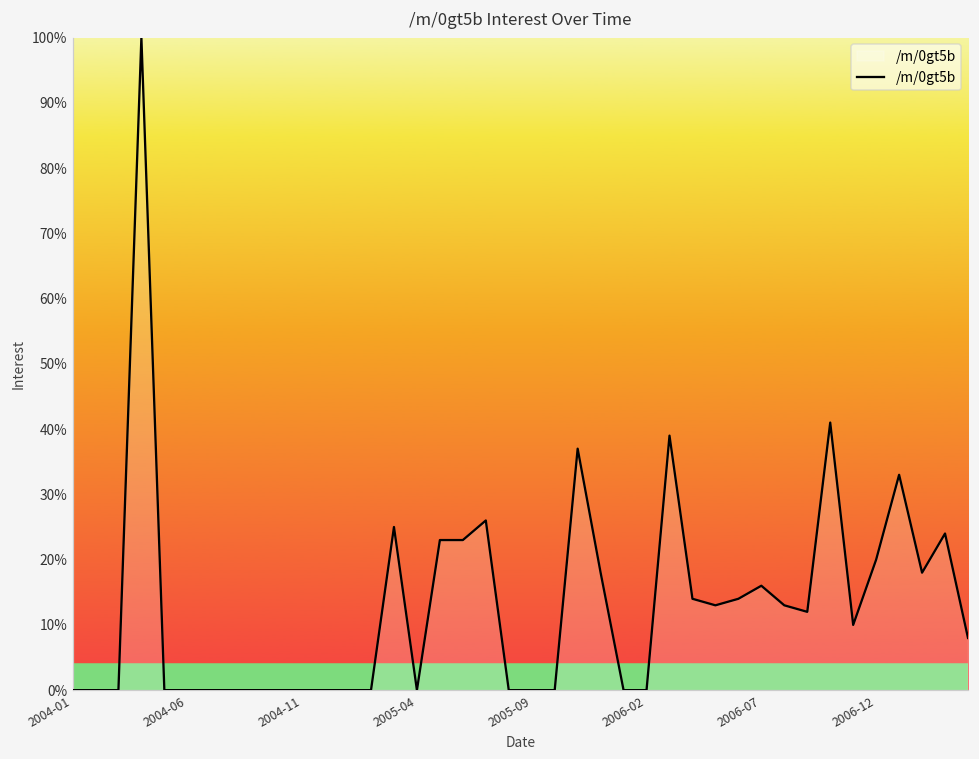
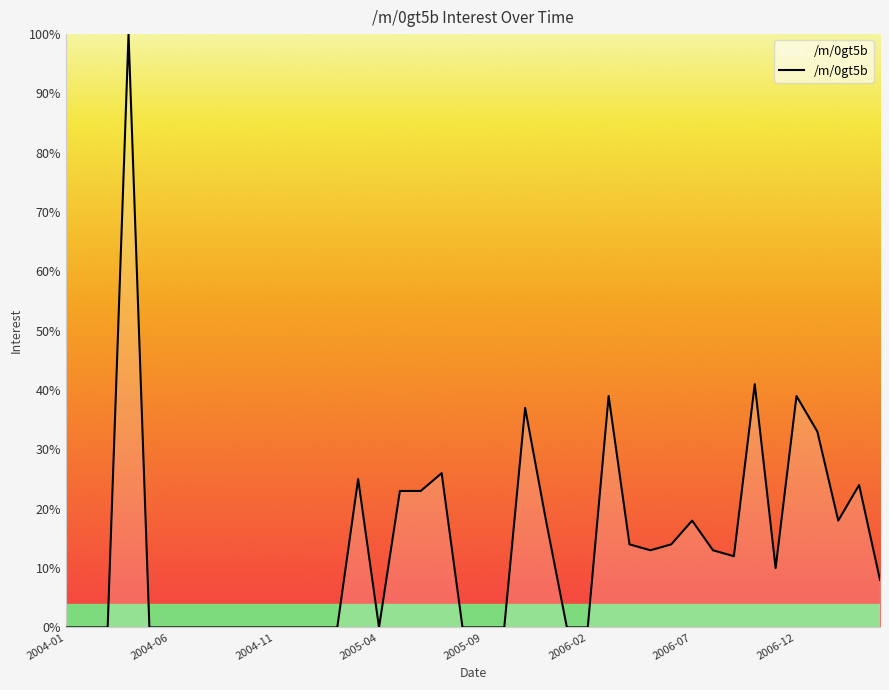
2006-07: 16% -> 18%
2006-12: 20% -> 39%
